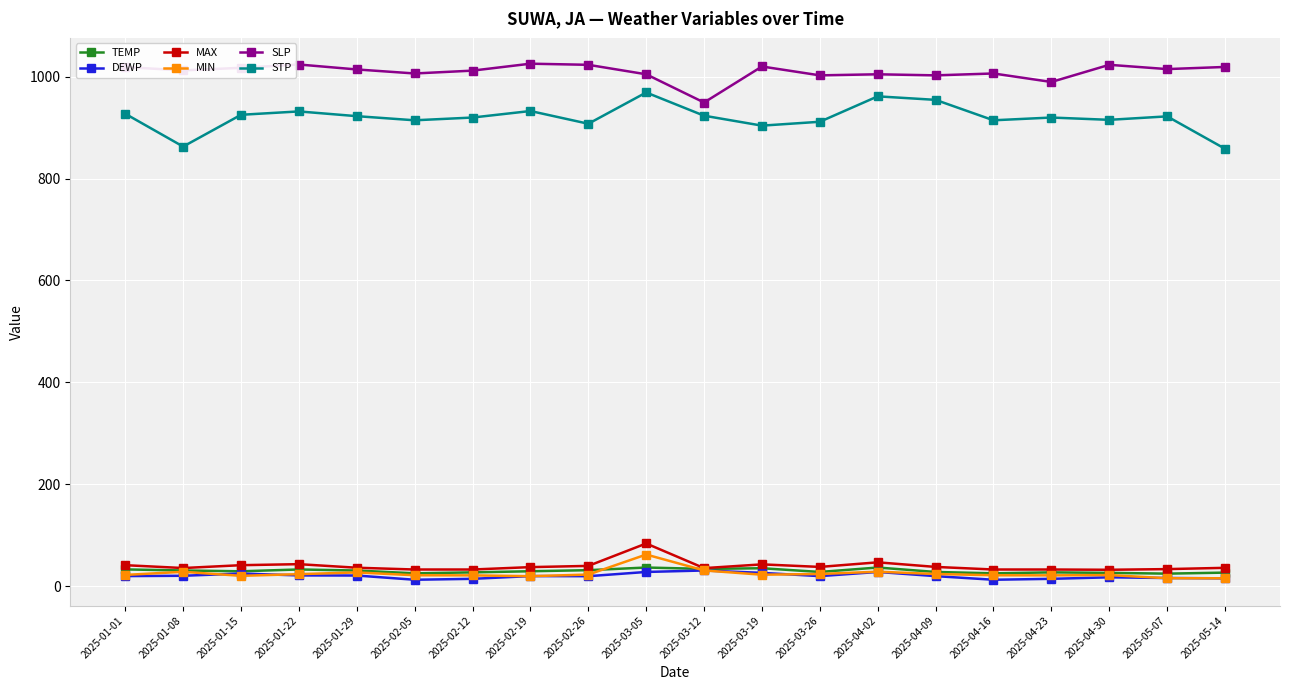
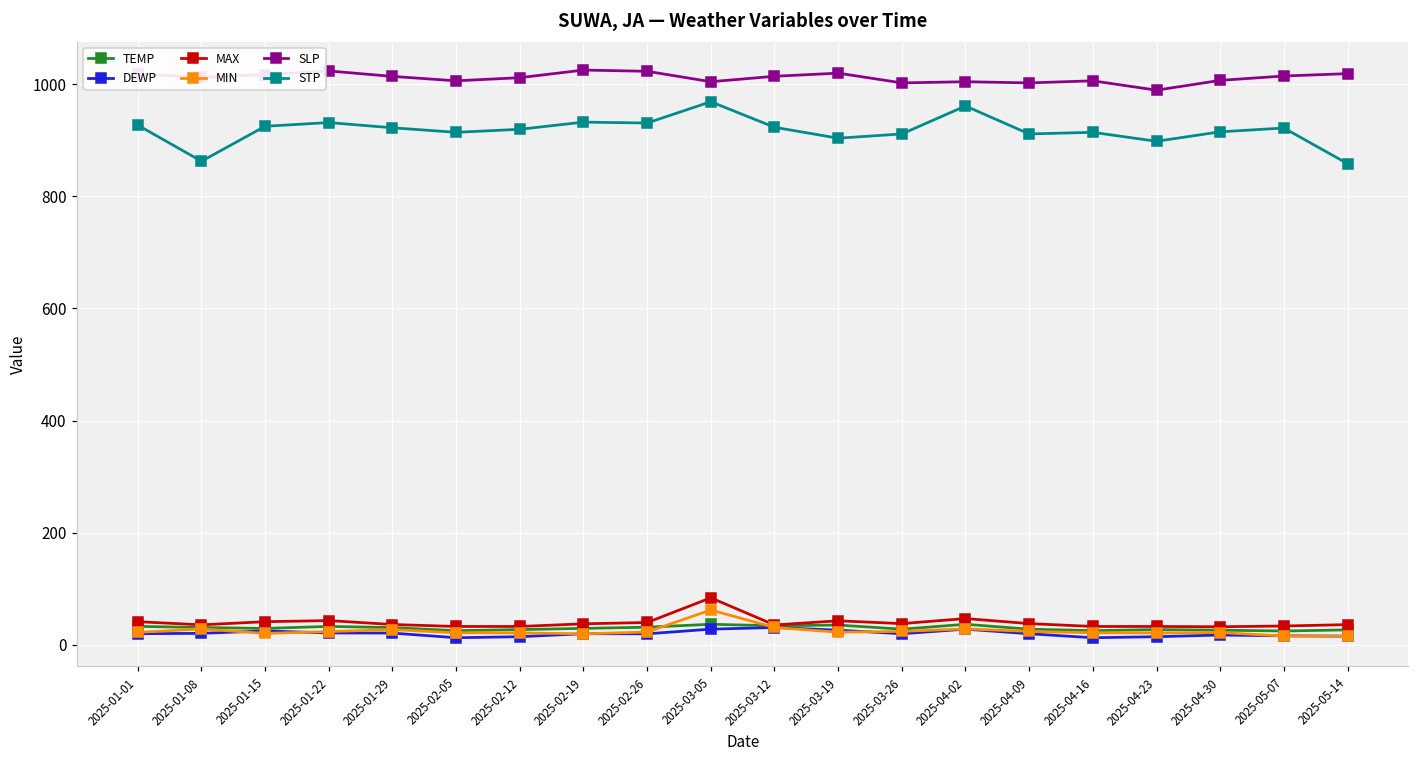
STP, 2025-02-26: 910 -> 930
SLP, 2025-03-12: 950 -> 1010
STP, 2025-04-09: 950 -> 910
STP, 2025-04-23: 920 -> 900
SLP, 2025-04-30: 1020 -> 1010
